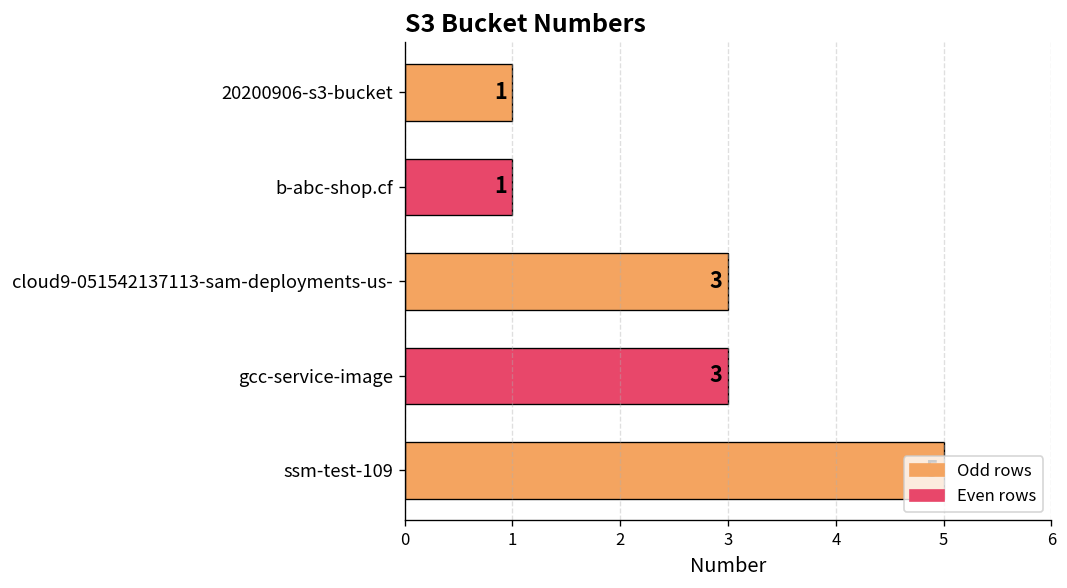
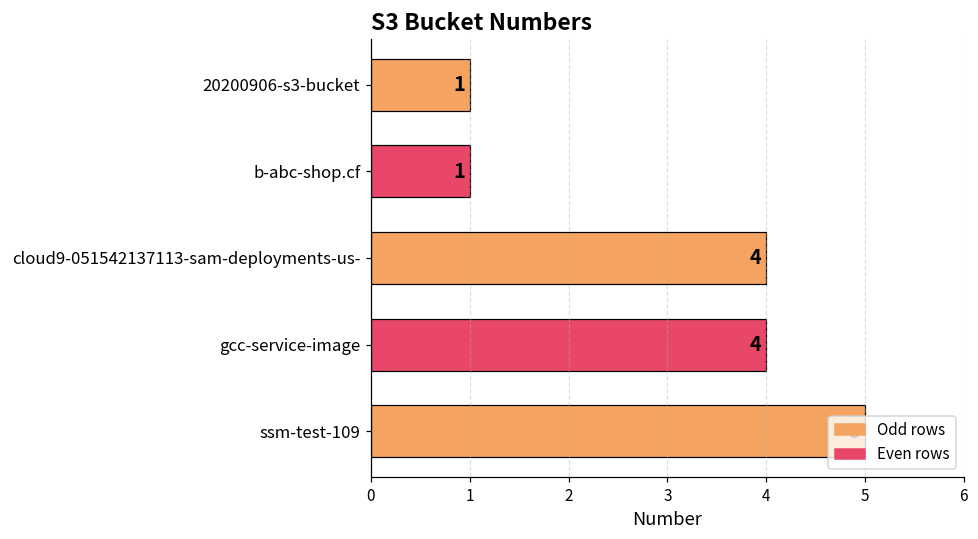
cloud9-051542137113-sam-deployments-us-: 3 -> 4
gcc-service-image: 3 -> 4
